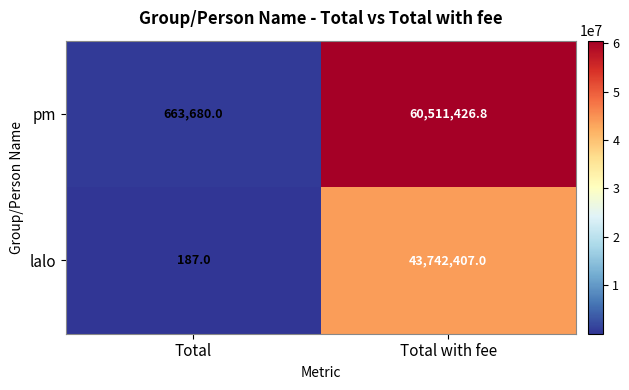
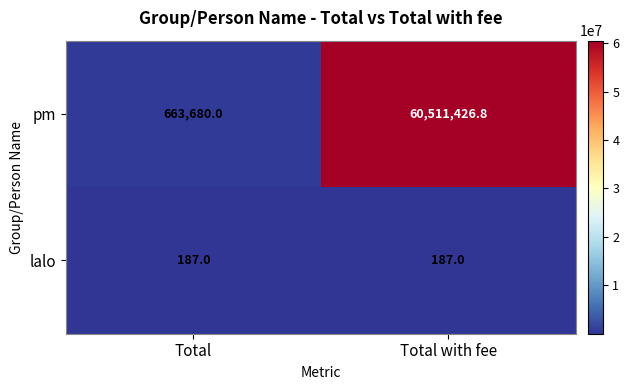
lalo, Total with fee: 43,742,407.0 -> 187.0
